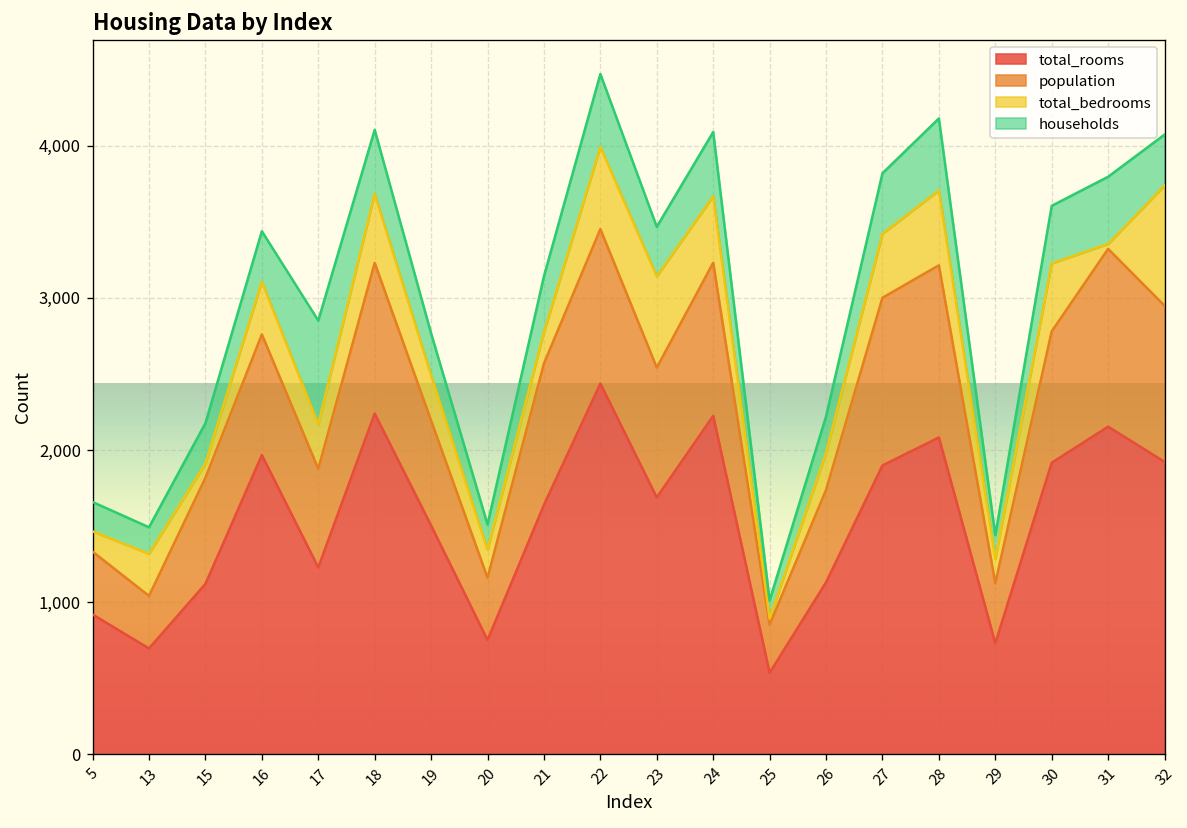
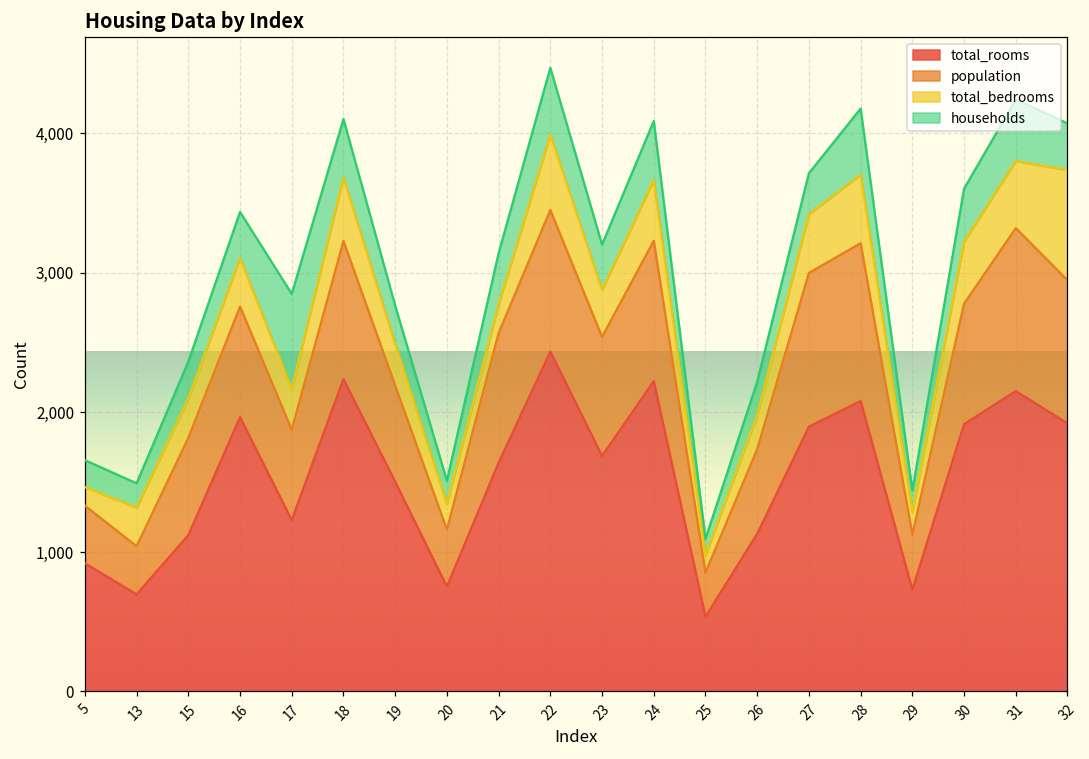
total_bedrooms, 15: 100 -> 280
total_bedrooms, 23: 600 -> 340
total_bedrooms, 25: 40 -> 120
households, 27: 400 -> 290
total_bedrooms, 31: 30 -> 480
